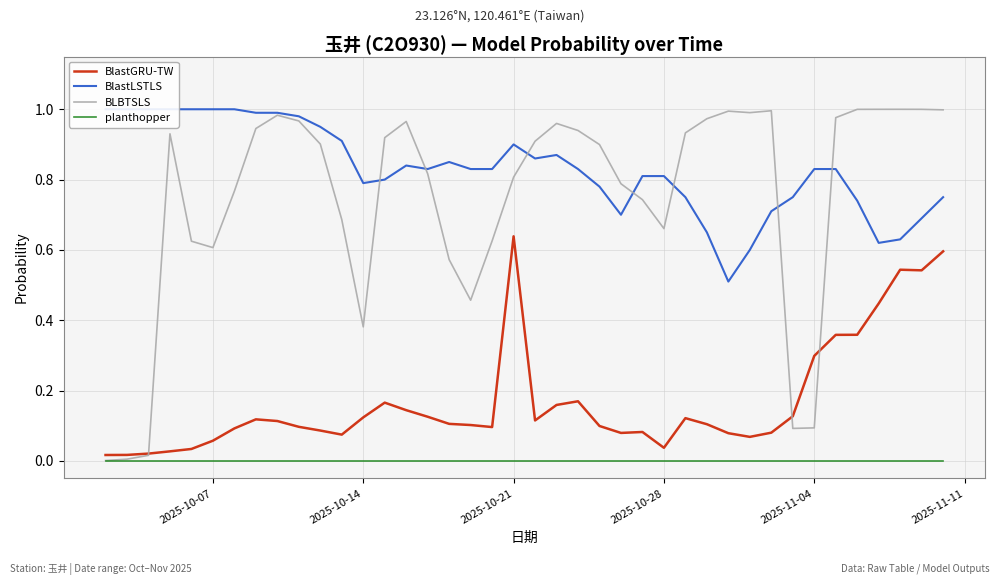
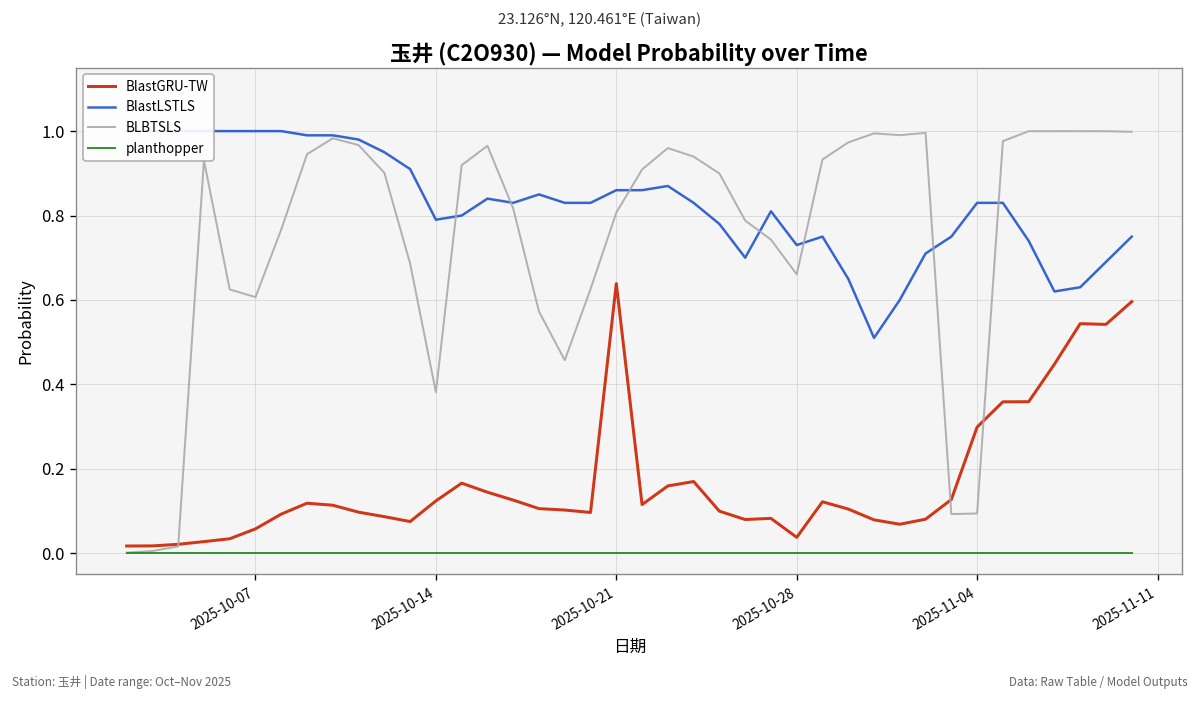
BlastLSTLS, 2025-10-21: 0.90 -> 0.86
BlastLSTLS, 2025-10-28: 0.81 -> 0.73
